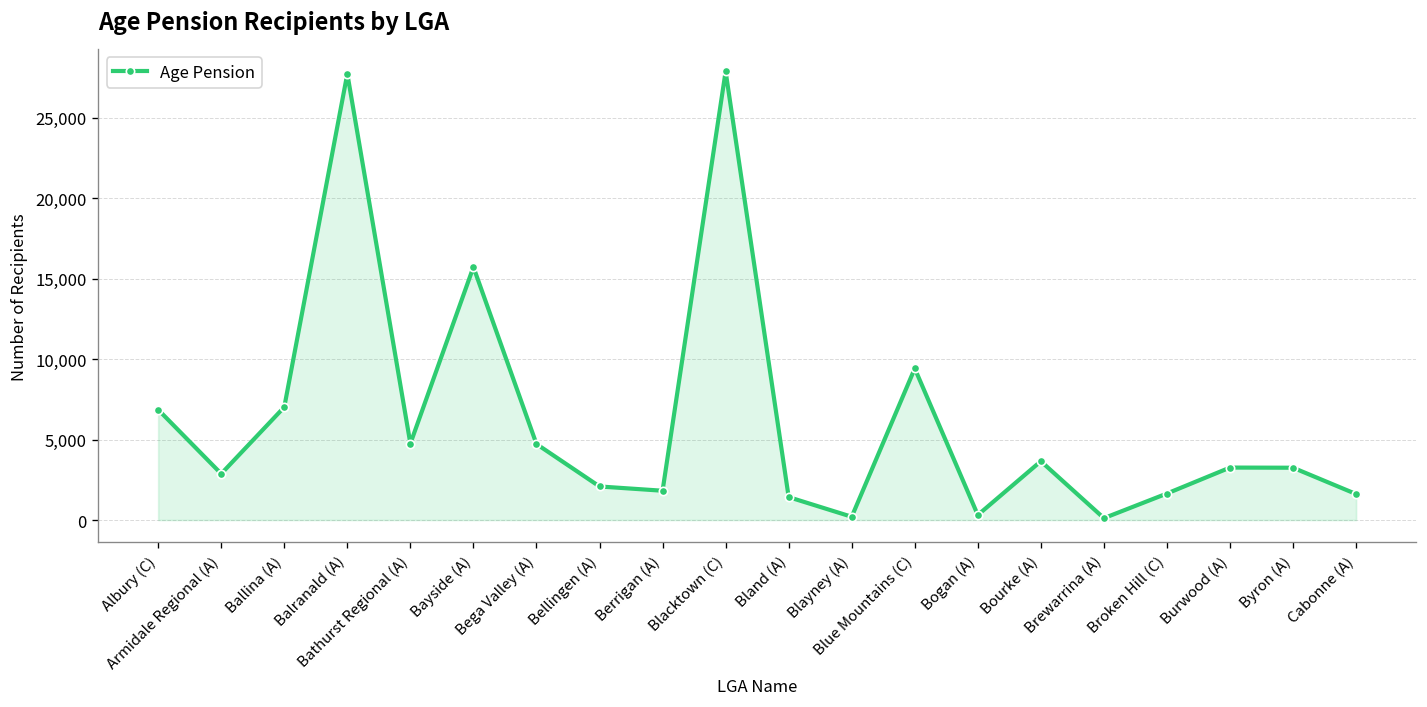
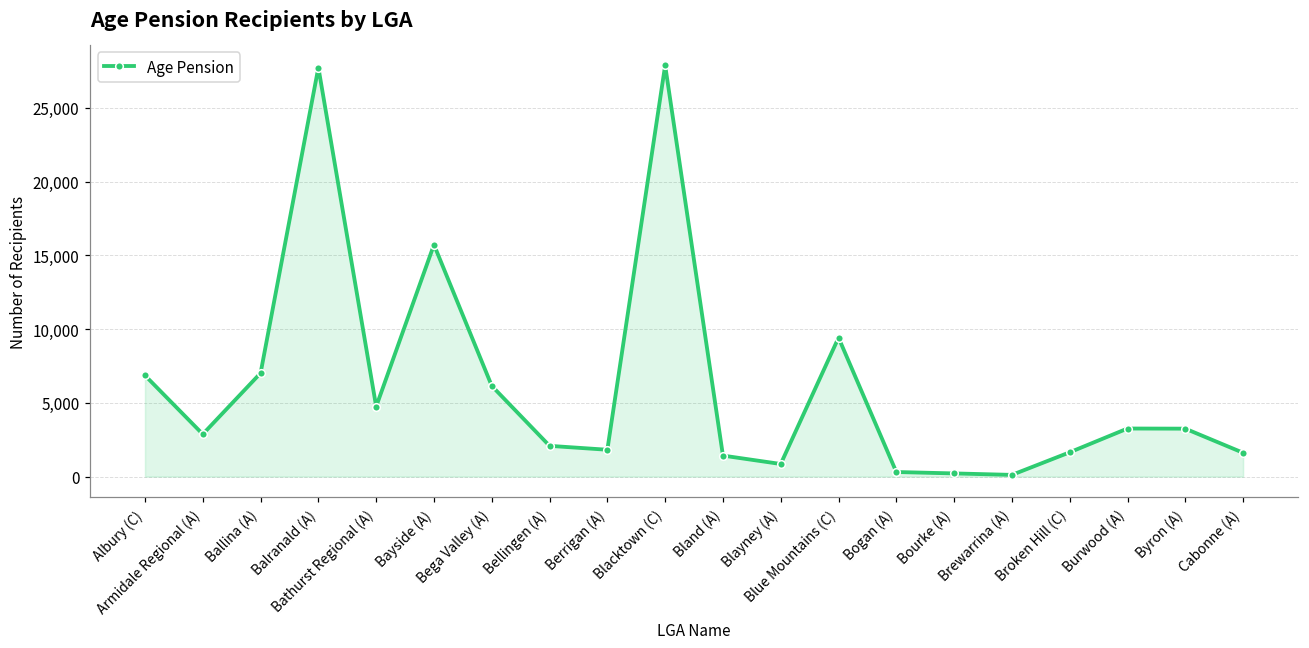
Bega Valley (A): 4,700 -> 6,200
Blayney (A): 200 -> 900
Bourke (A): 3,700 -> 200
